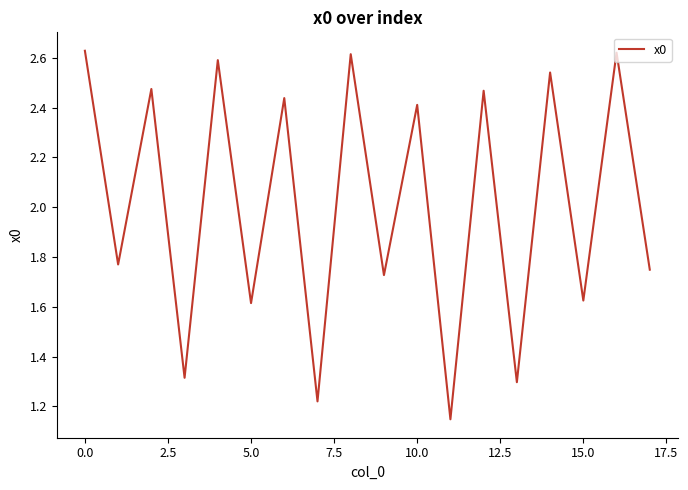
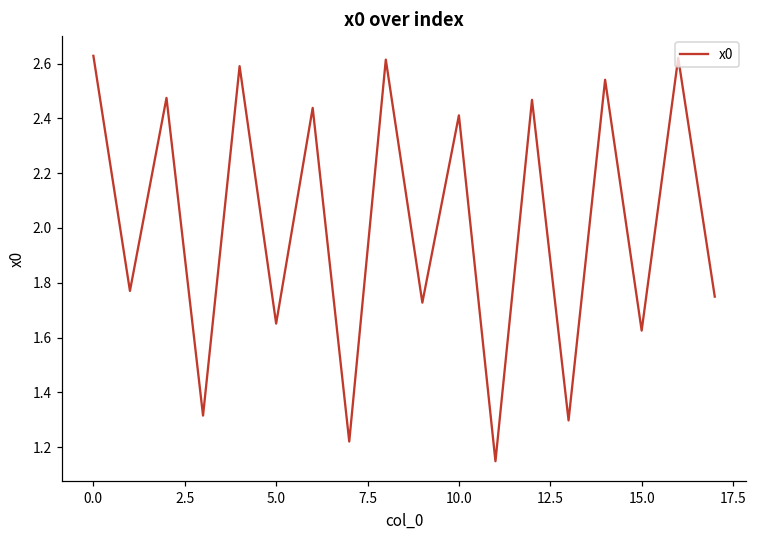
5.0: 1.61 -> 1.65
